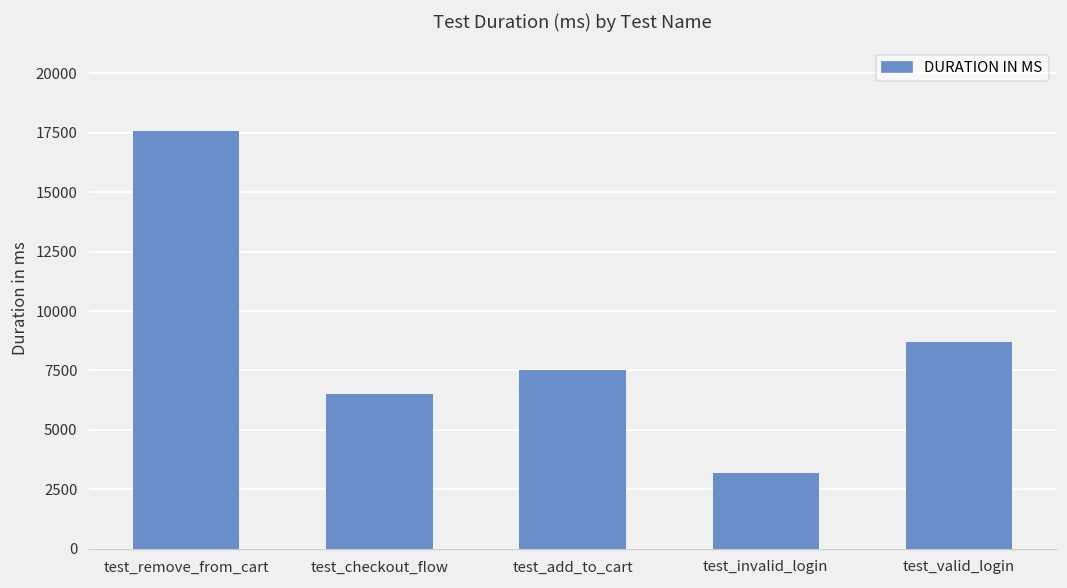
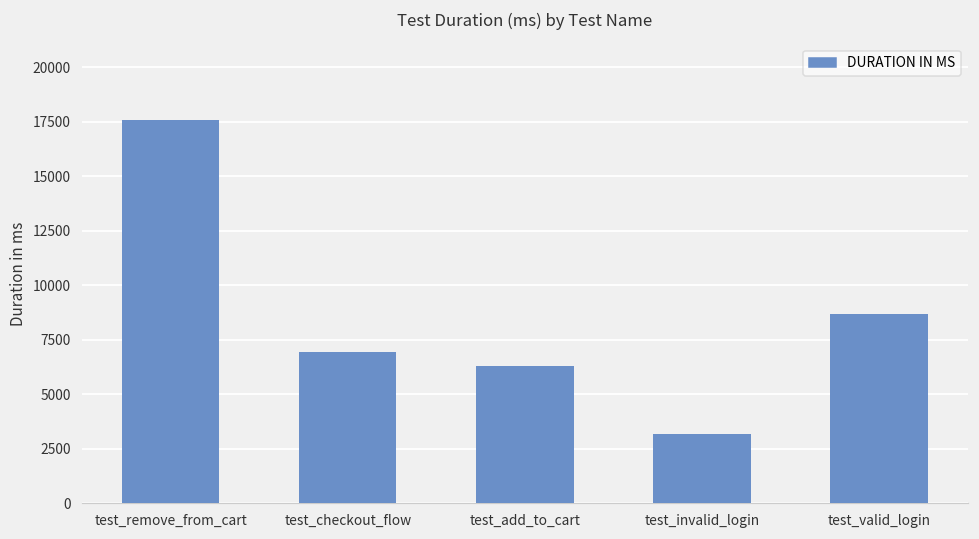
test_checkout_flow: 6500 -> 7000
test_add_to_cart: 7500 -> 6300
